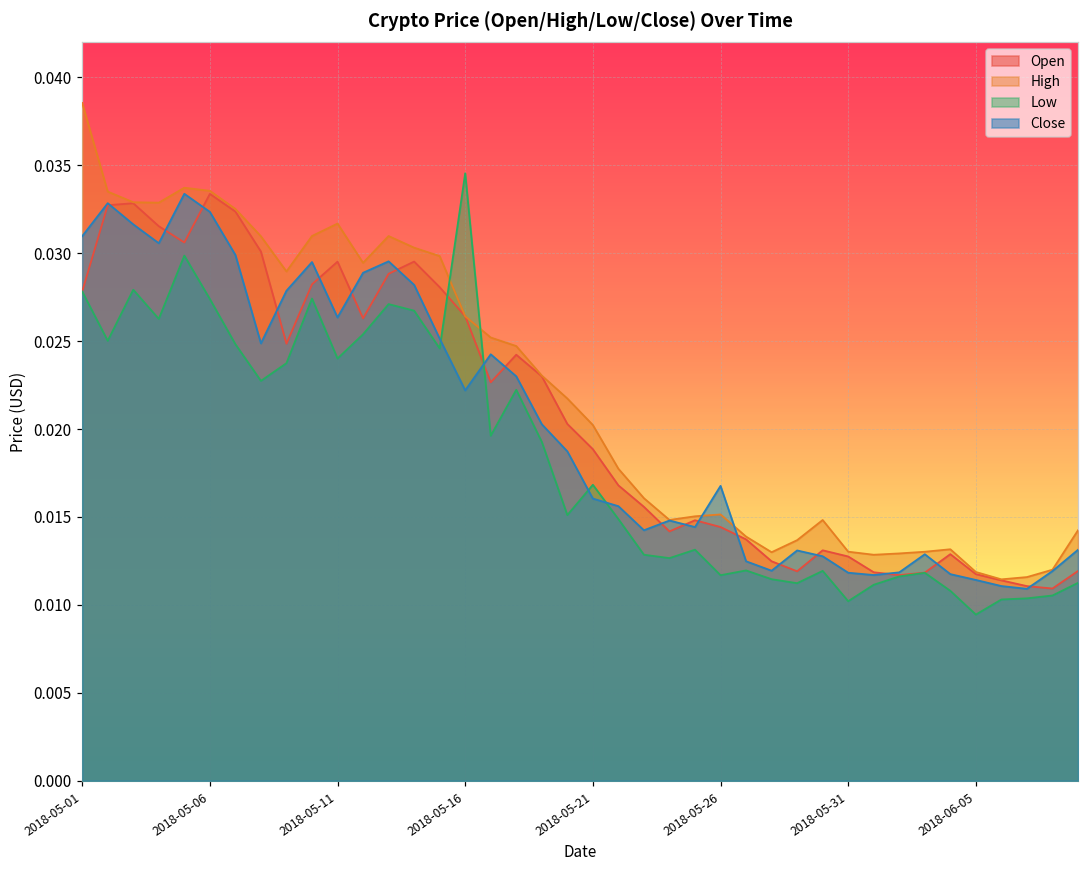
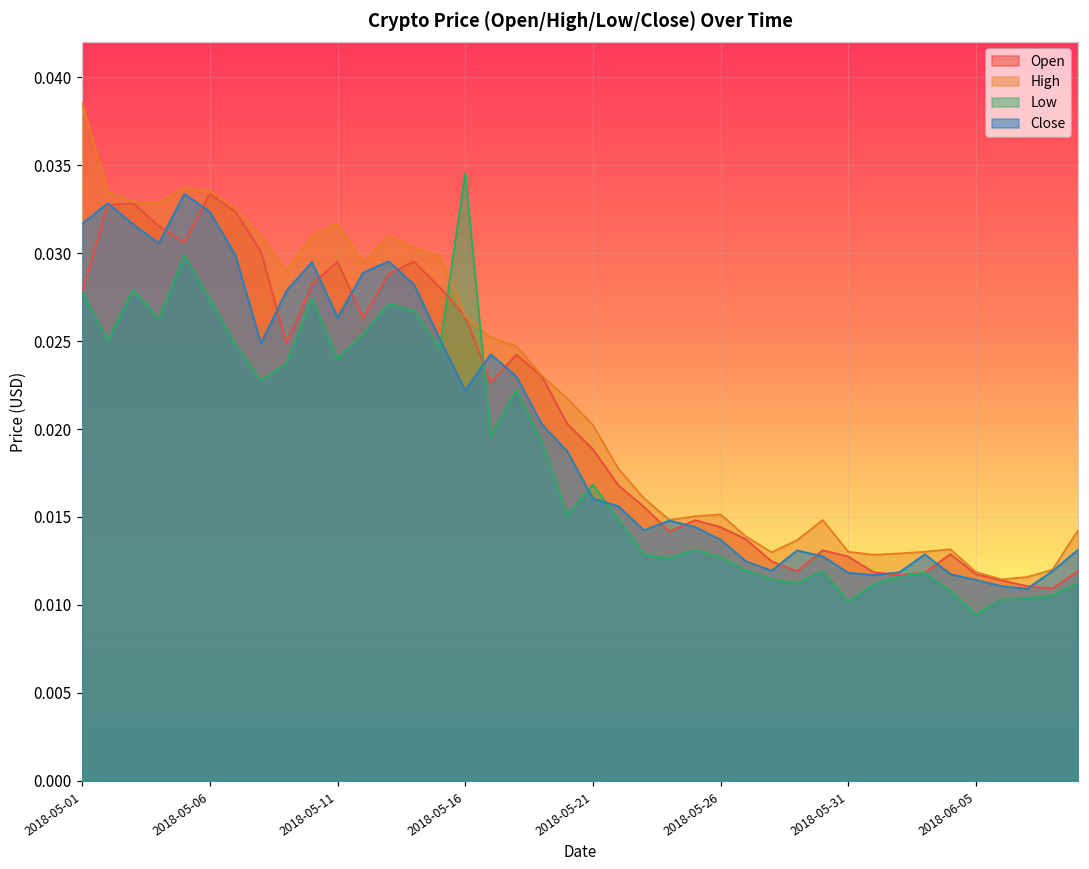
Close, 2018-05-01: 0.0310 -> 0.0317
Low, 2018-05-26: 0.0117 -> 0.0127
Close, 2018-05-26: 0.0168 -> 0.0137
